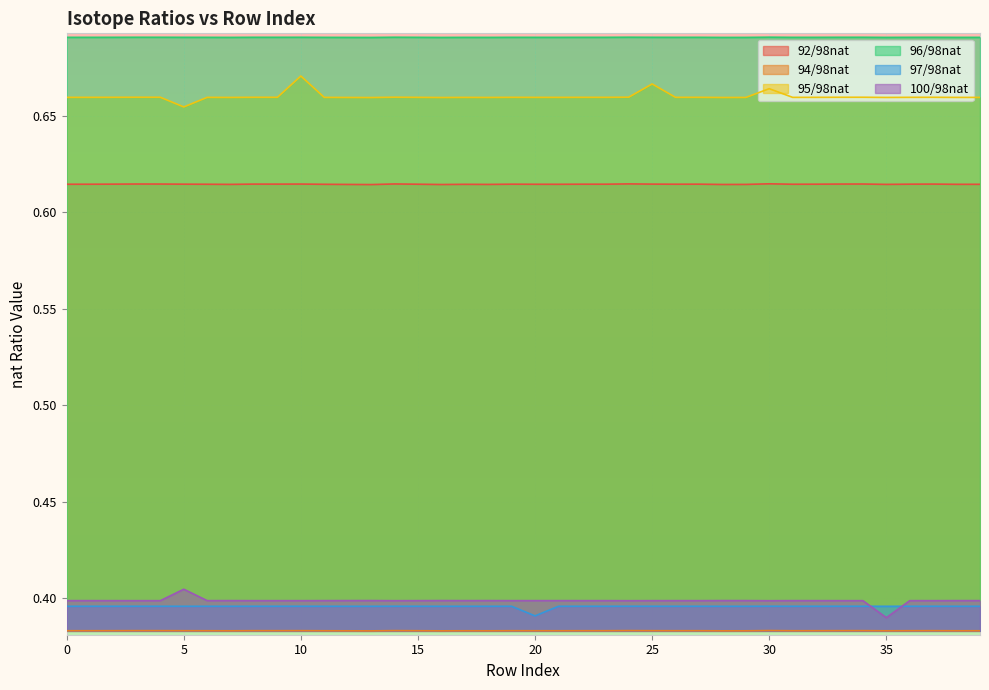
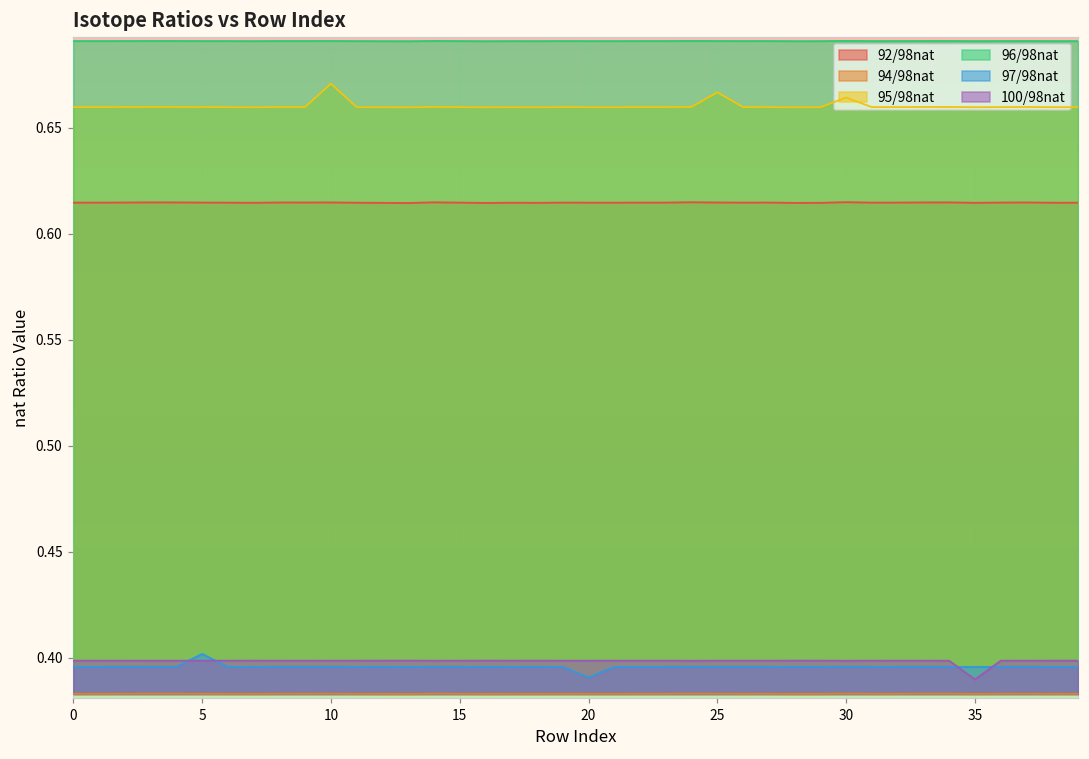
95/98nat, 5: 0.655 -> 0.660
97/98nat, 5: 0.396 -> 0.402
100/98nat, 5: 0.405 -> 0.399
